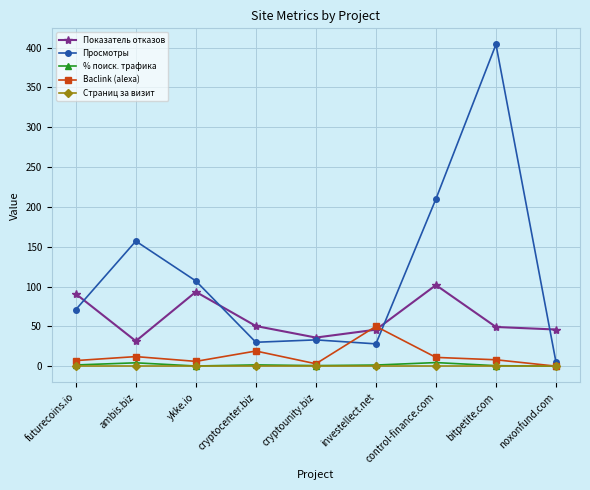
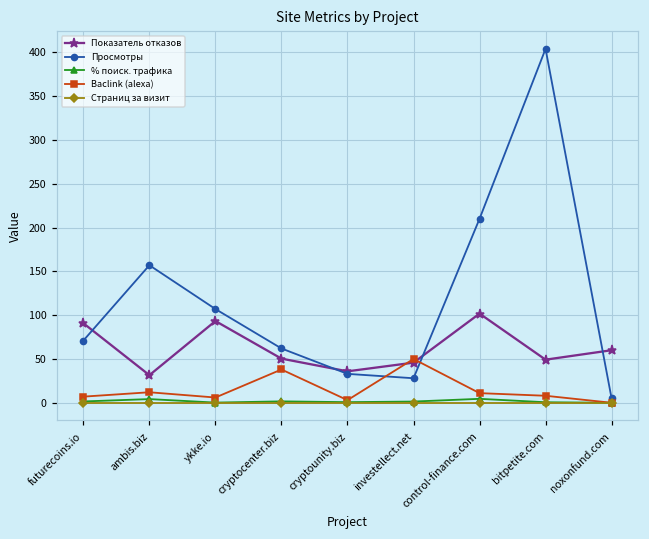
Просмотры, cryptocenter.biz: 30 -> 60
Baclink (alexa), cryptocenter.biz: 20 -> 40
Показатель отказов, noxonfund.com: 50 -> 60
